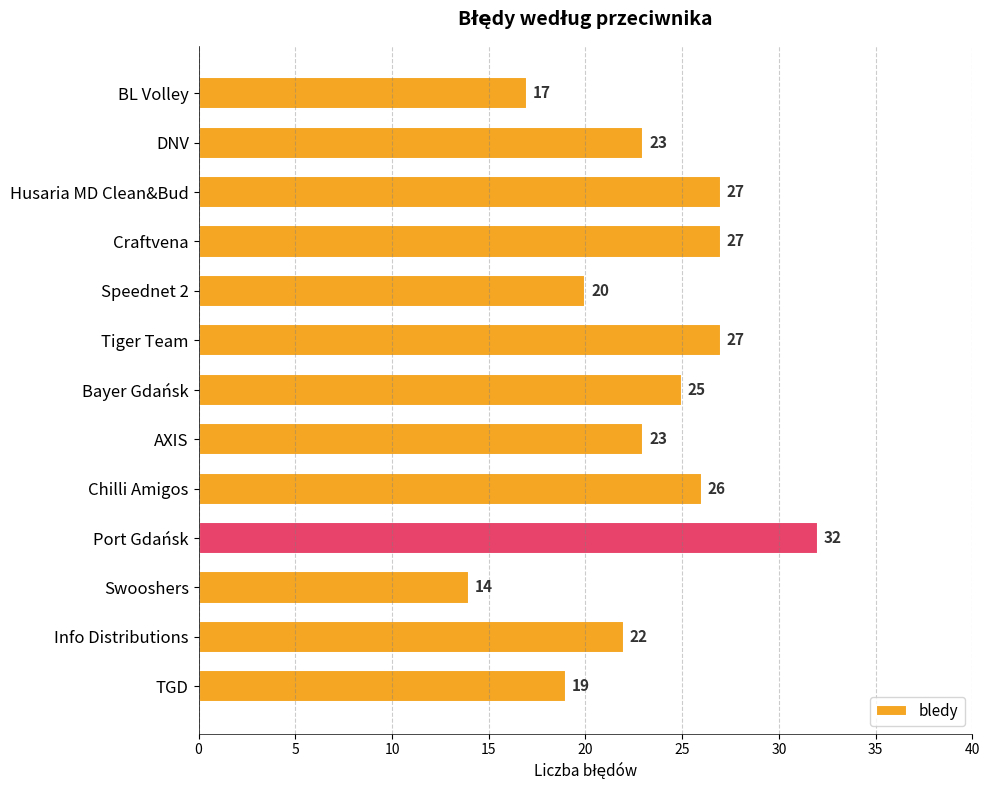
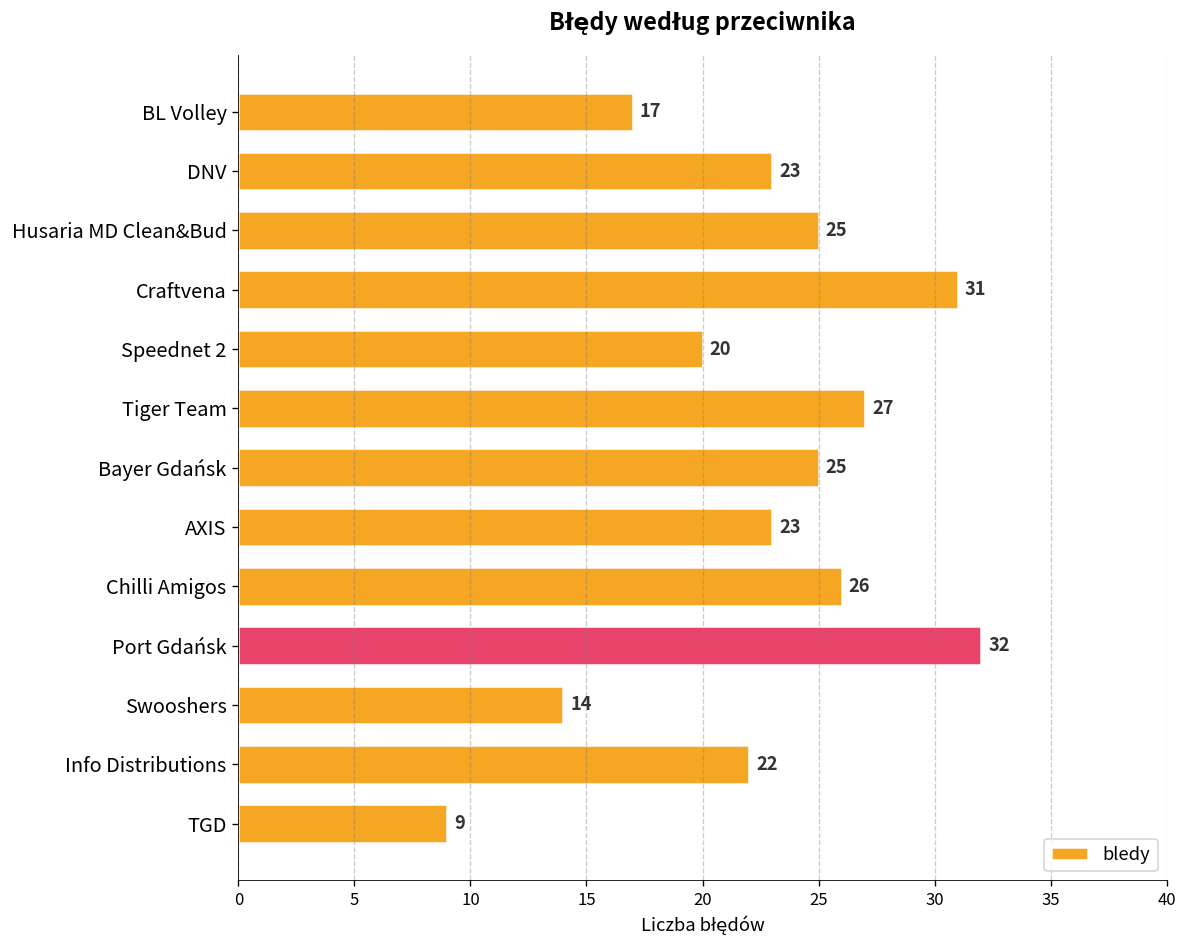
Husaria MD Clean&Bud: 27 -> 25
Craftvena: 27 -> 31
TGD: 19 -> 9
